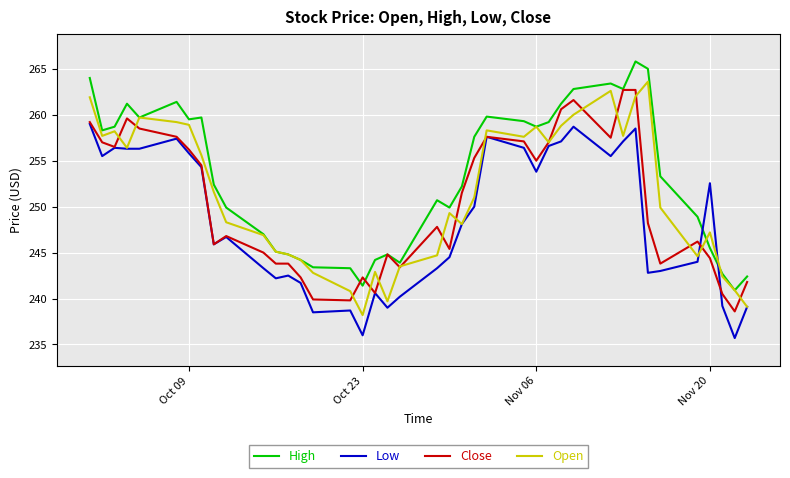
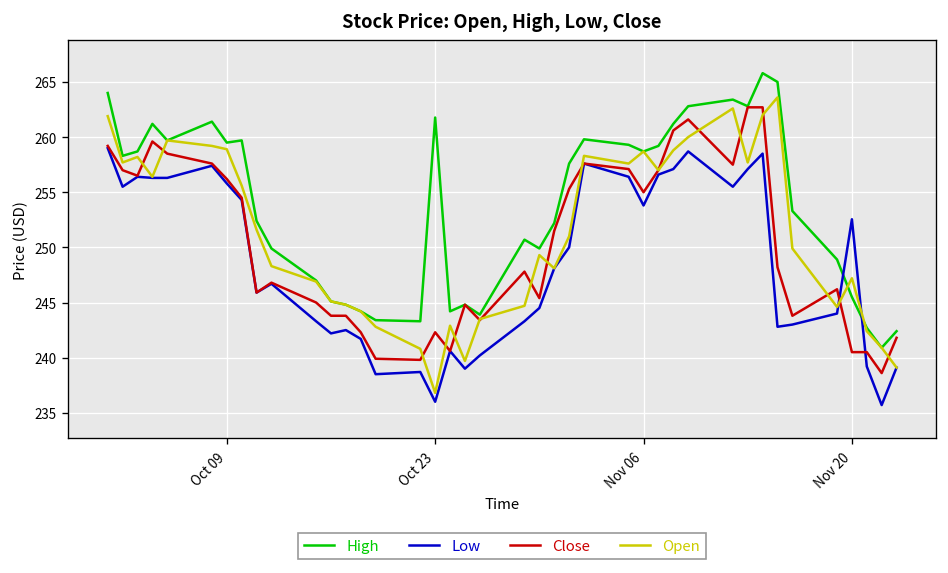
High, Oct 23: 241 -> 262
Open, Oct 23: 238 -> 237
Close, Nov 20: 244 -> 241
